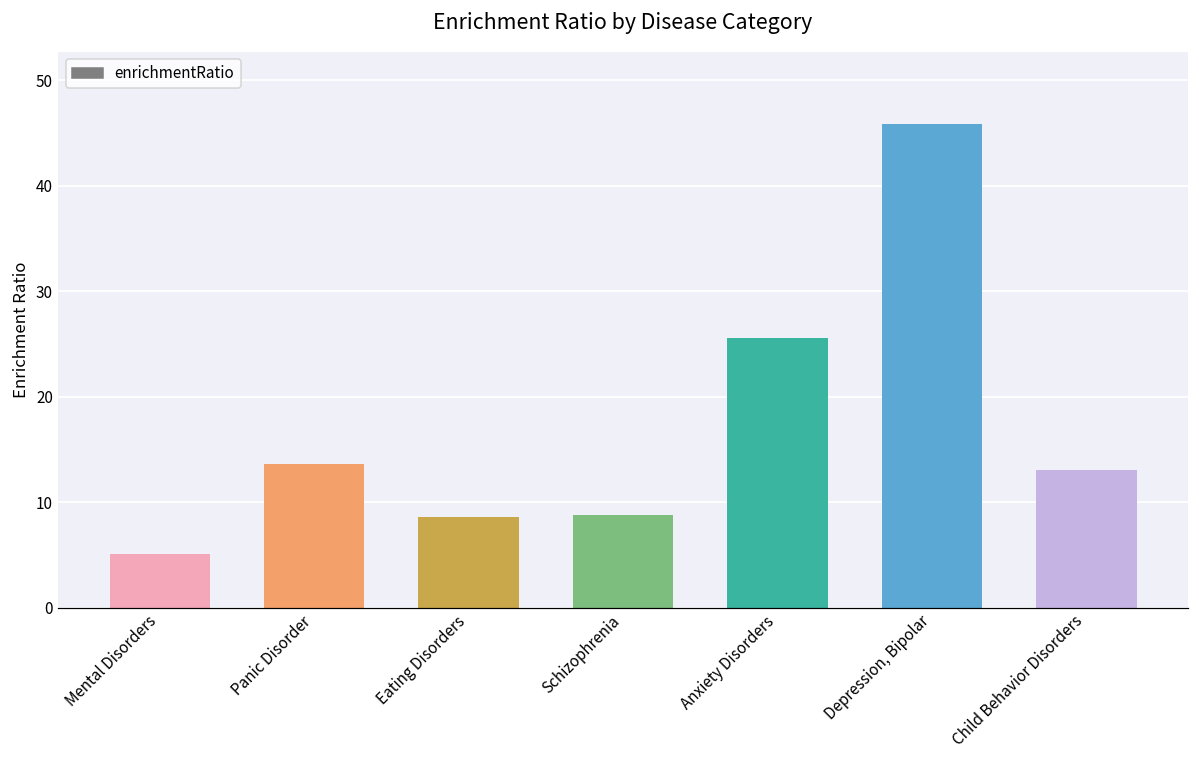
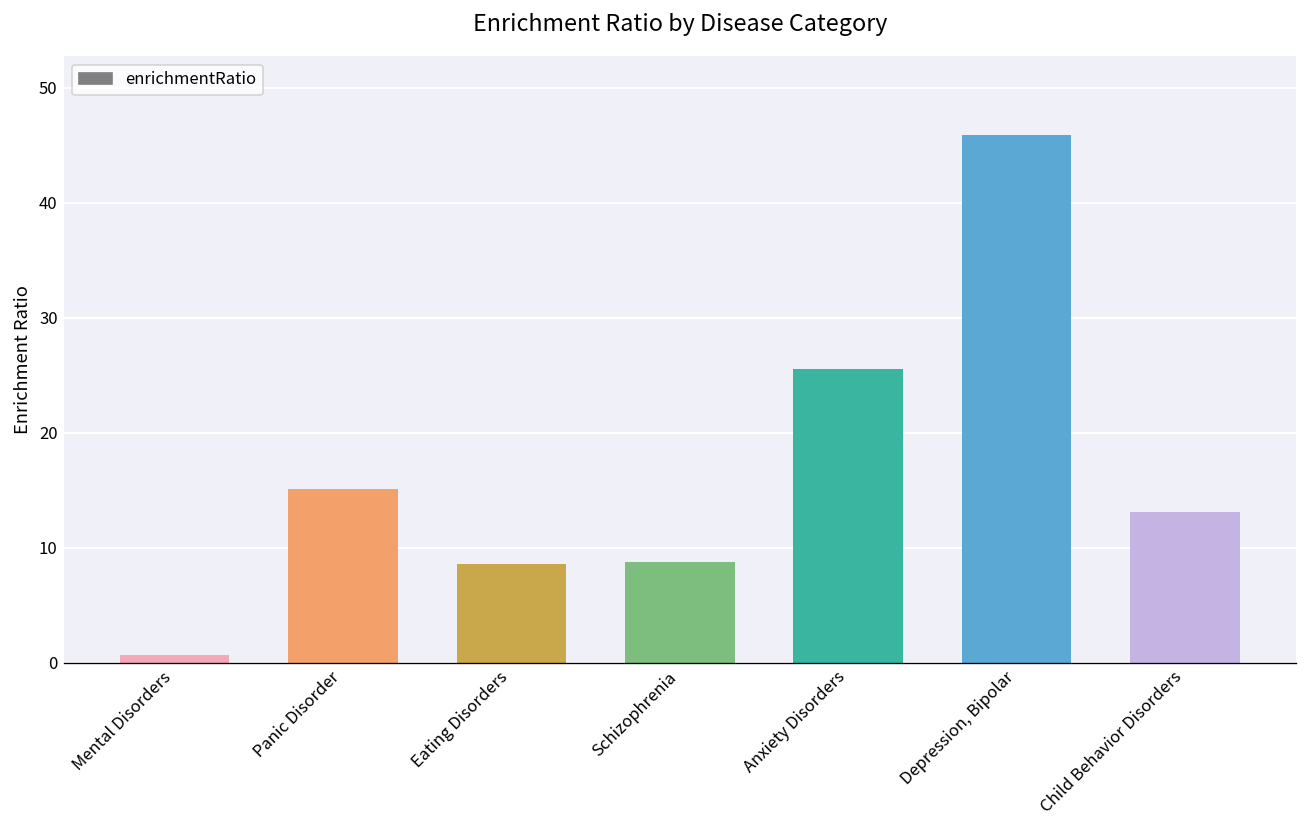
Mental Disorders: 5 -> 1
Panic Disorder: 14 -> 15
